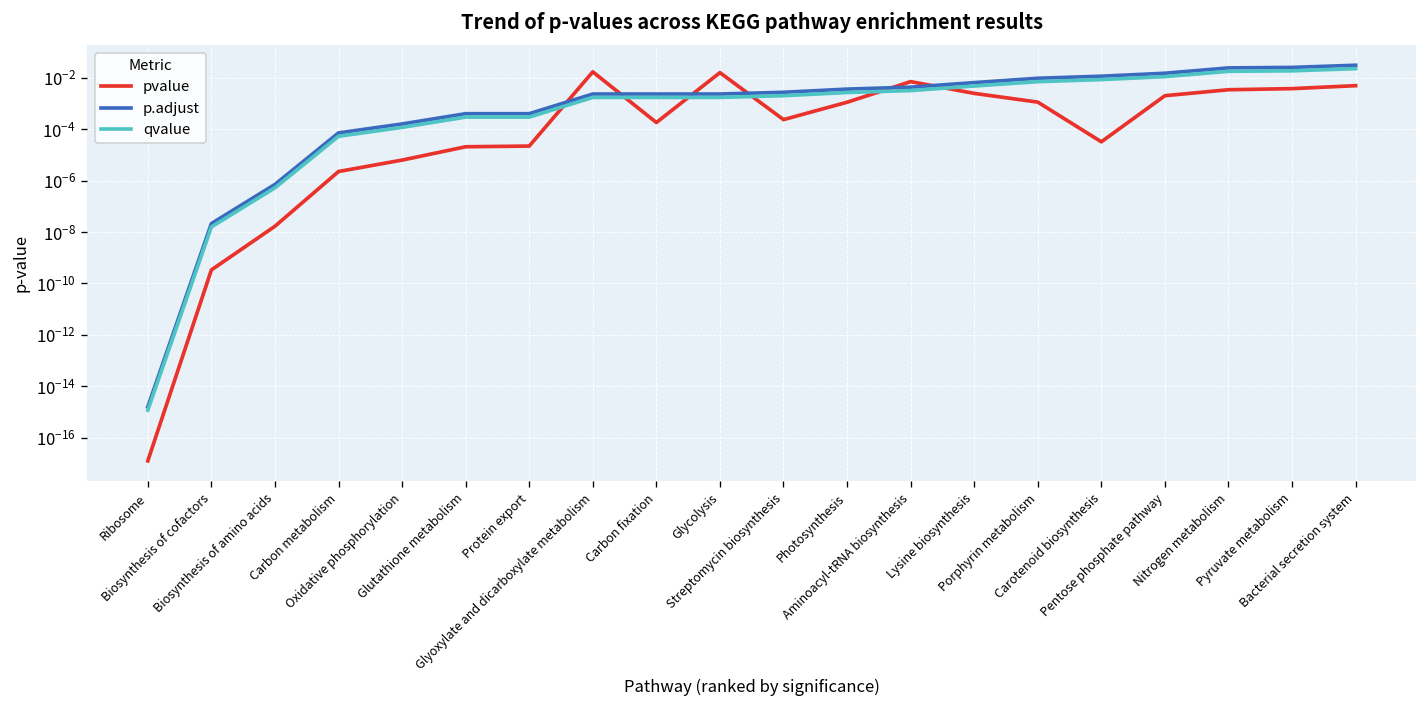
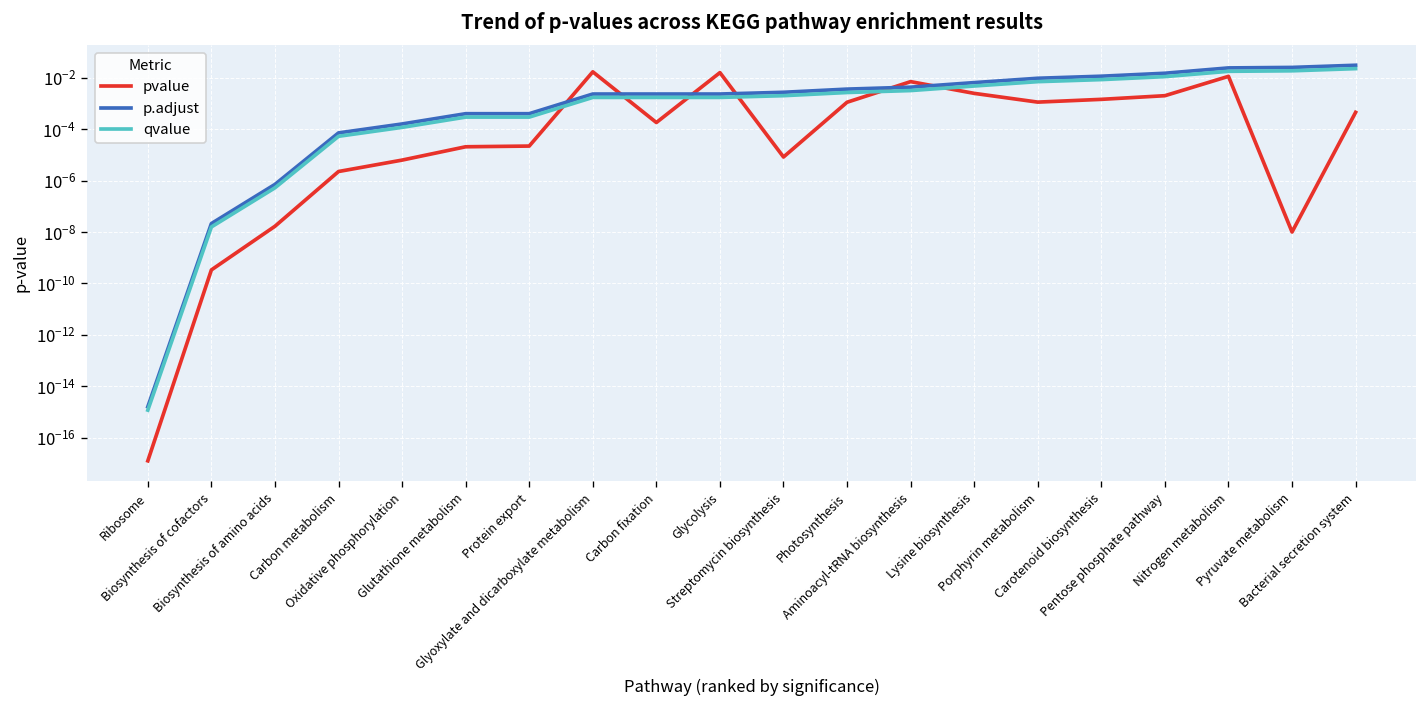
pvalue, Streptomycin biosynthesis: 0.0002 -> 0.000008
pvalue, Carotenoid biosynthesis: 0.00003 -> 0.001
pvalue, Nitrogen metabolism: 0.003 -> 0.01
pvalue, Pyruvate metabolism: 0.004 -> 0.00000001
pvalue, Bacterial secretion system: 0.005 -> 0.0004
